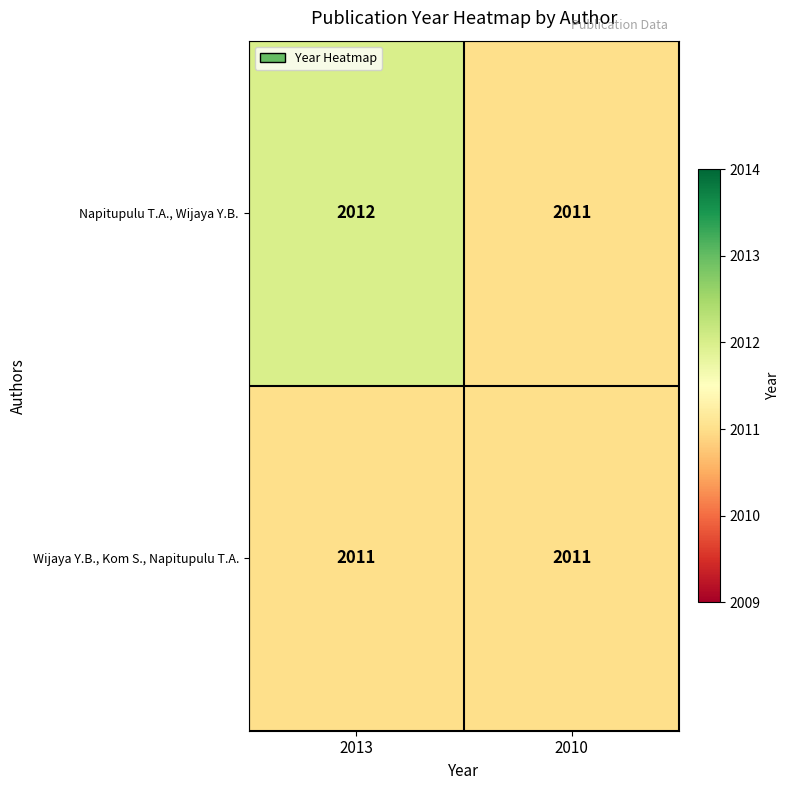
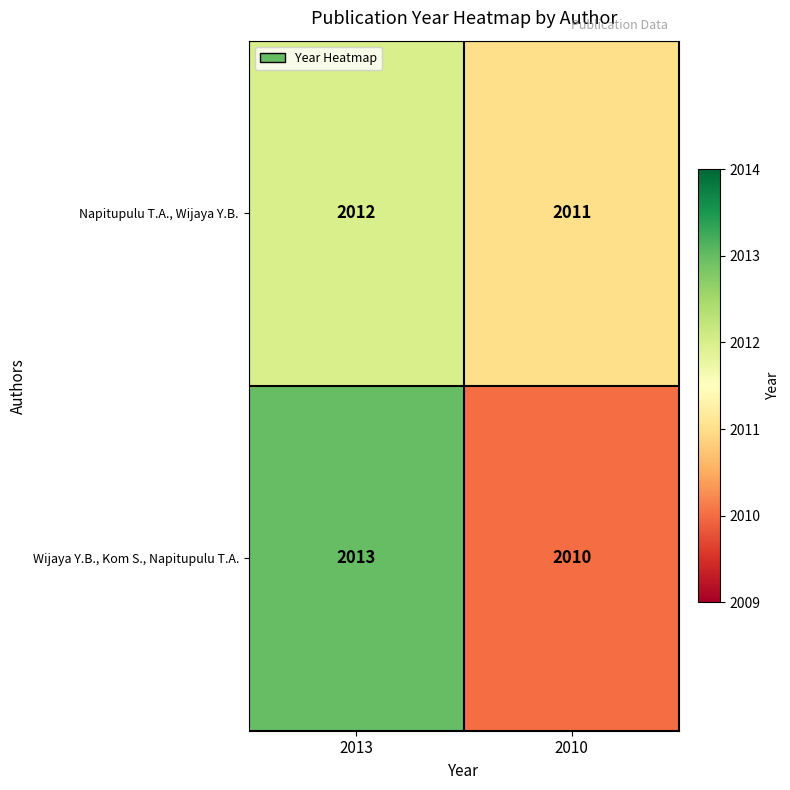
Wijaya Y.B., Kom S., Napitupulu T.A., 2013: 2011 -> 2013
Wijaya Y.B., Kom S., Napitupulu T.A., 2010: 2011 -> 2010
